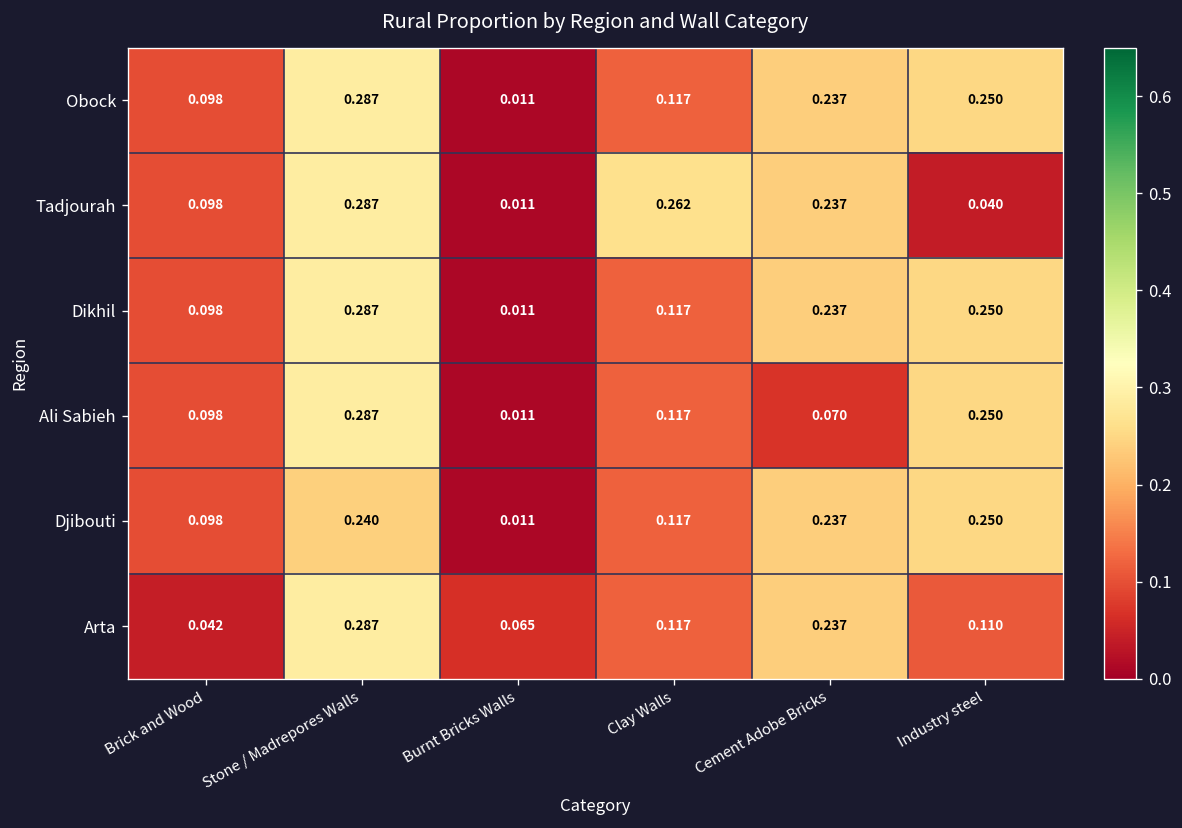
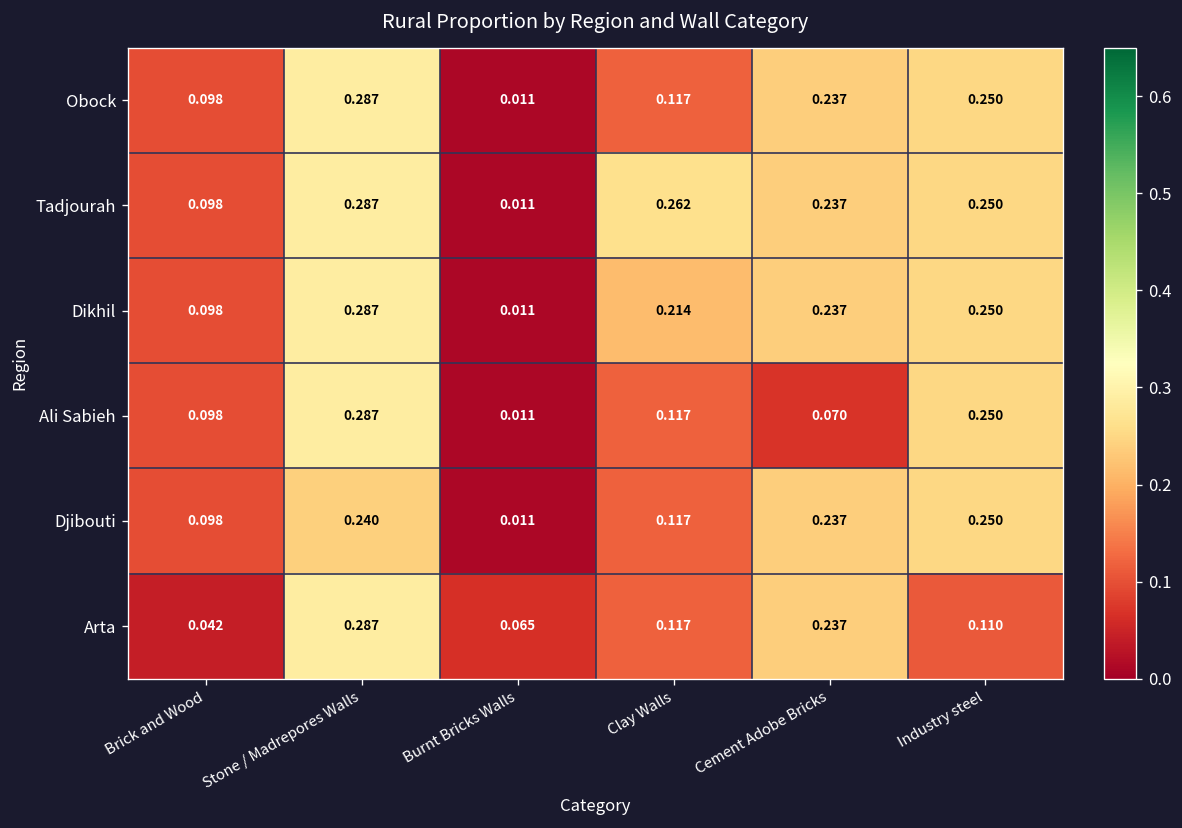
Tadjourah, Industry steel: 0.040 -> 0.250
Dikhil, Clay Walls: 0.117 -> 0.214
